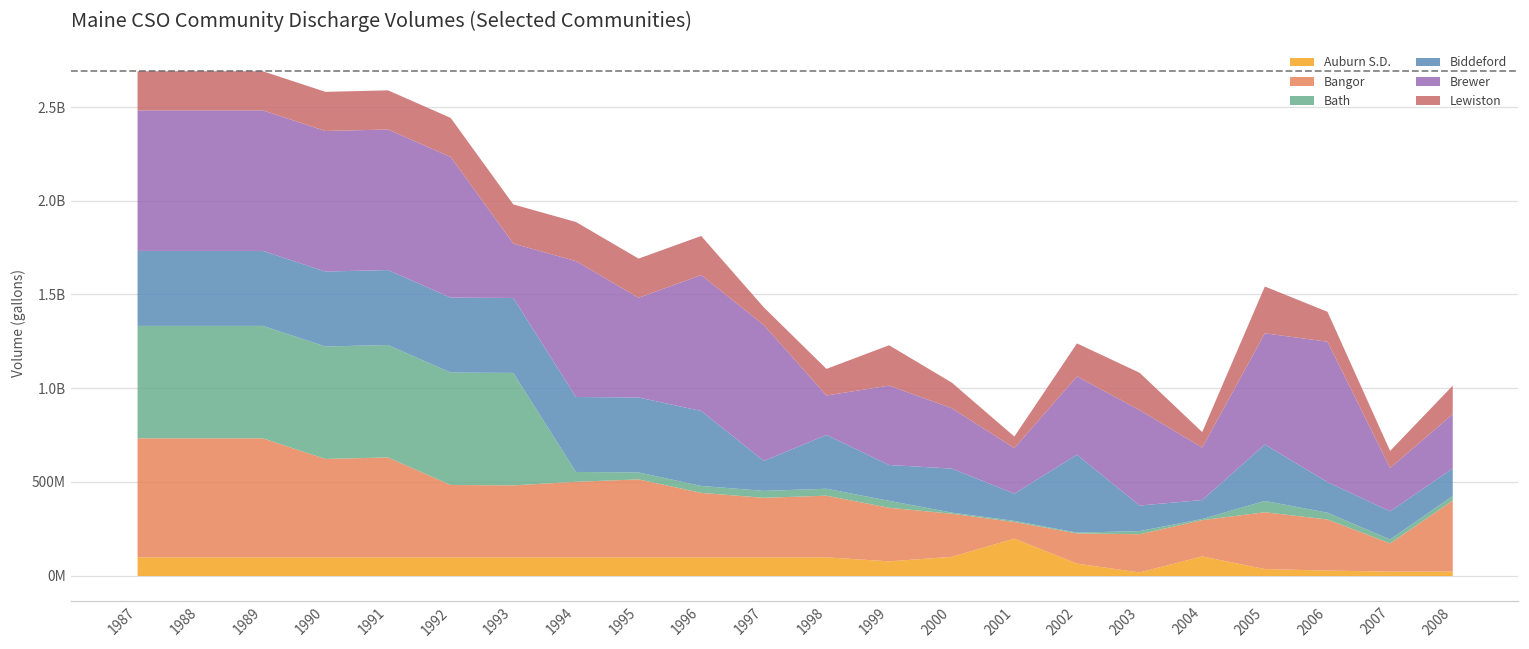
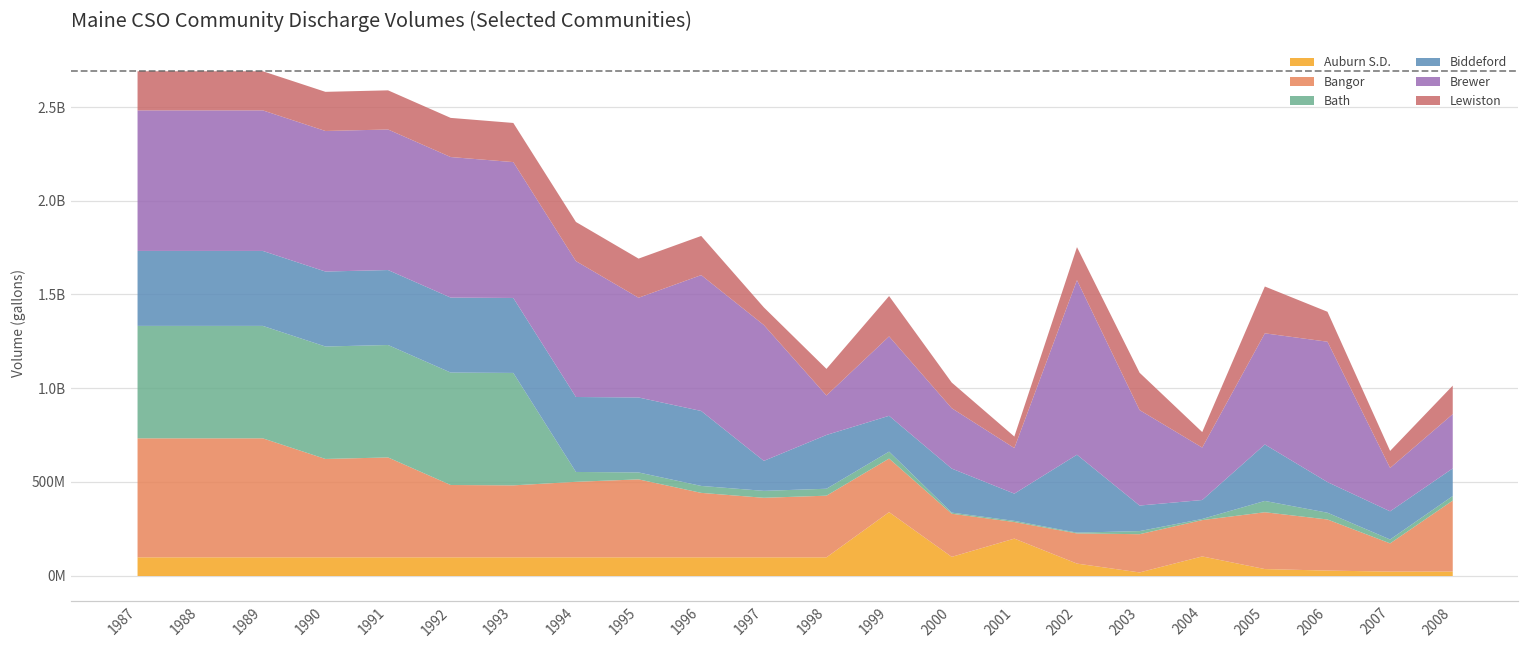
Brewer, 1993: 290000000 -> 730000000
Auburn S.D., 1999: 80000000 -> 340000000
Brewer, 2002: 420000000 -> 930000000
